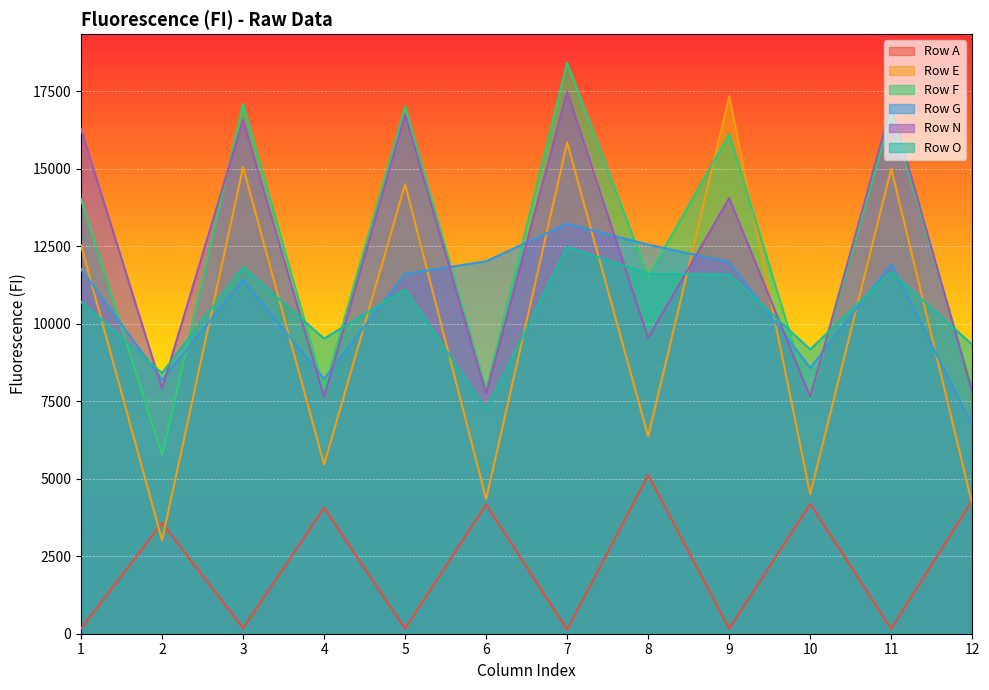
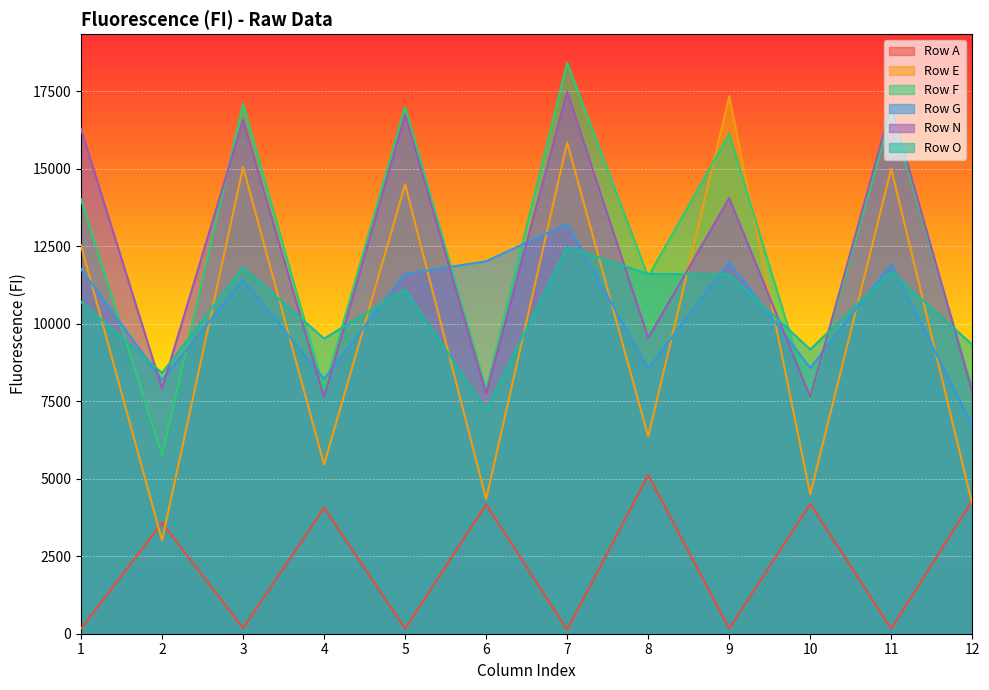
Row G, 8: 12500 -> 8500
